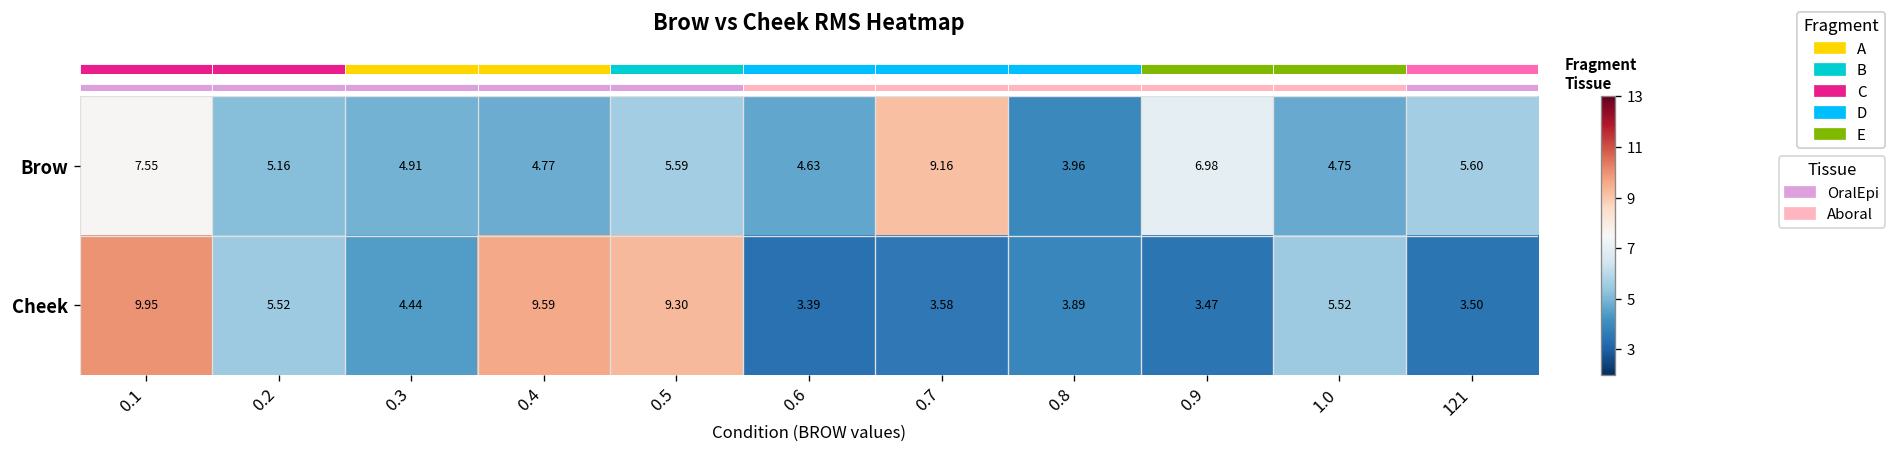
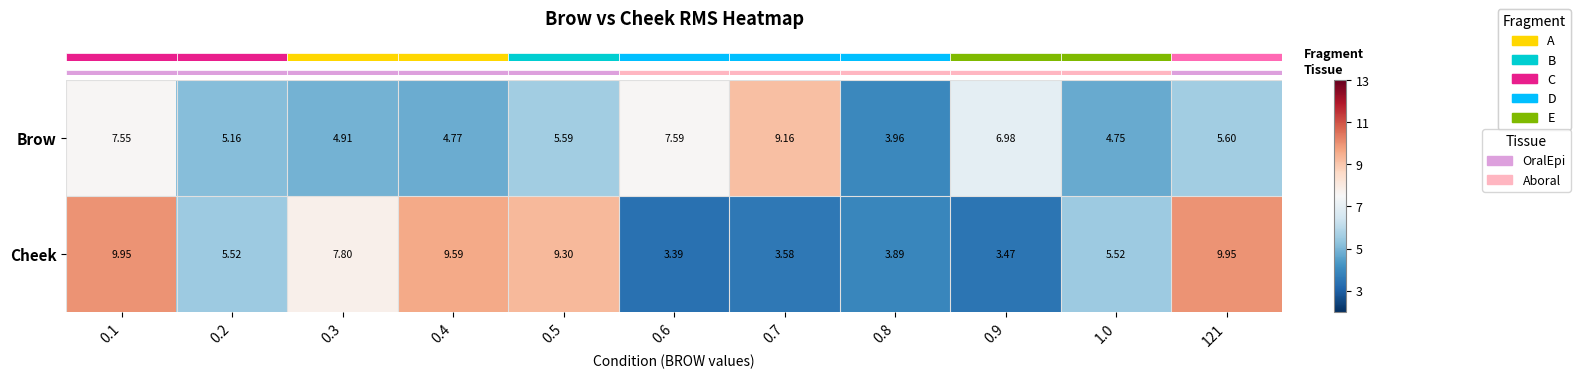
Brow, 0.6: 4.63 -> 7.59
Cheek, 0.3: 4.44 -> 7.80
Cheek, 121: 3.50 -> 9.95
